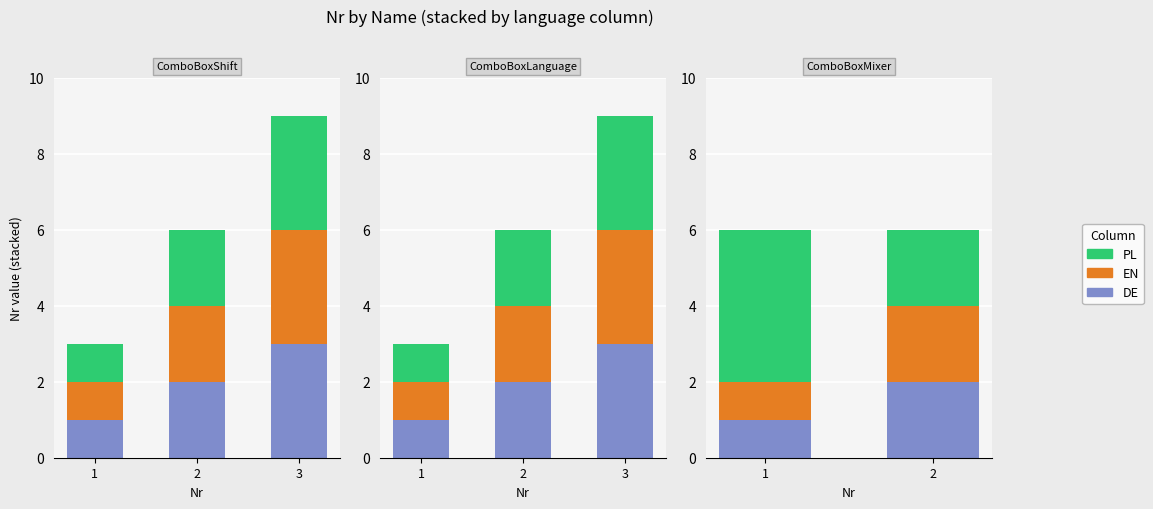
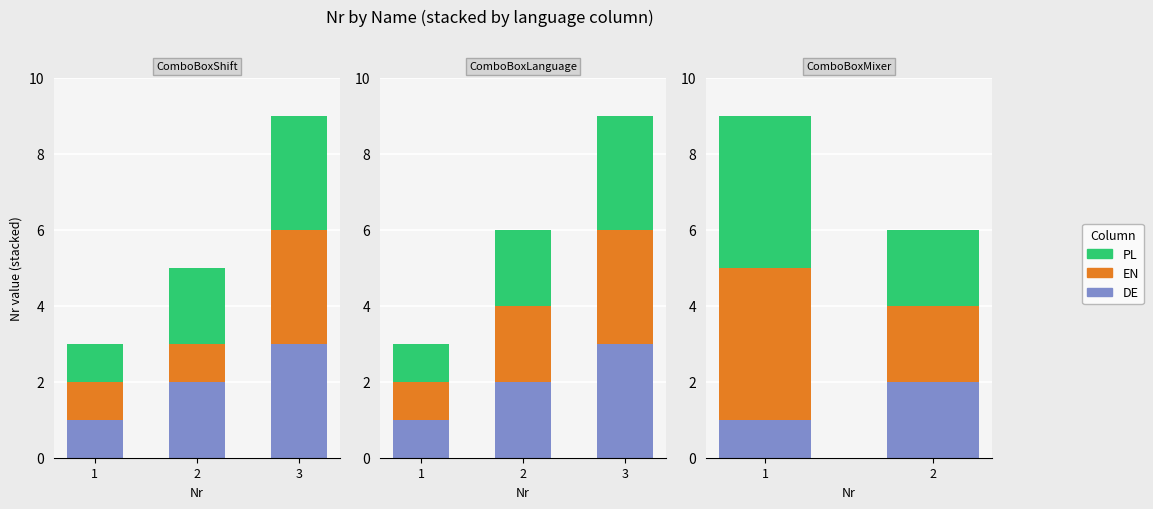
ComboBoxShift, EN, 2: 2 -> 1
ComboBoxMixer, EN, 1: 1 -> 4
